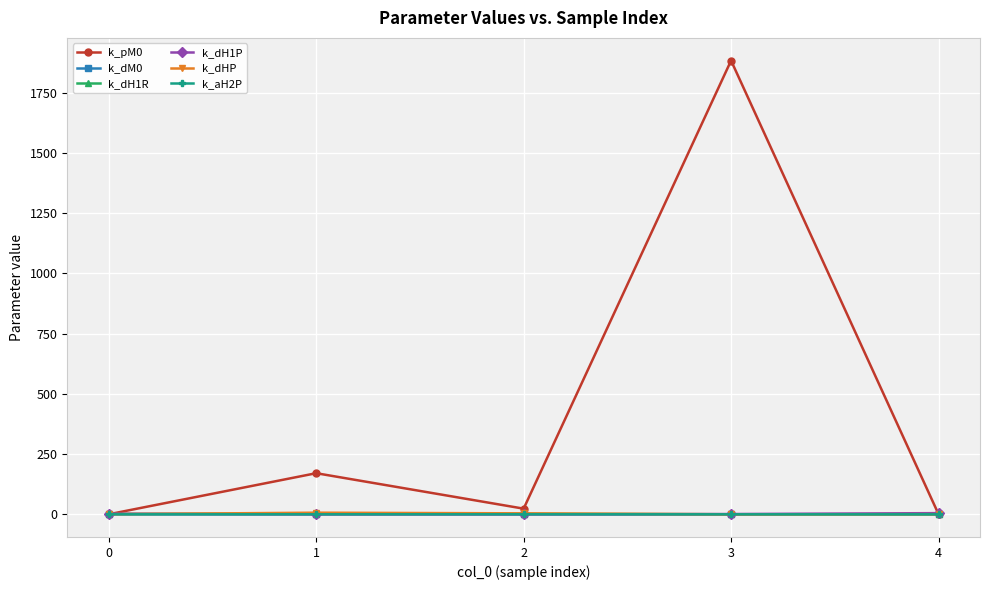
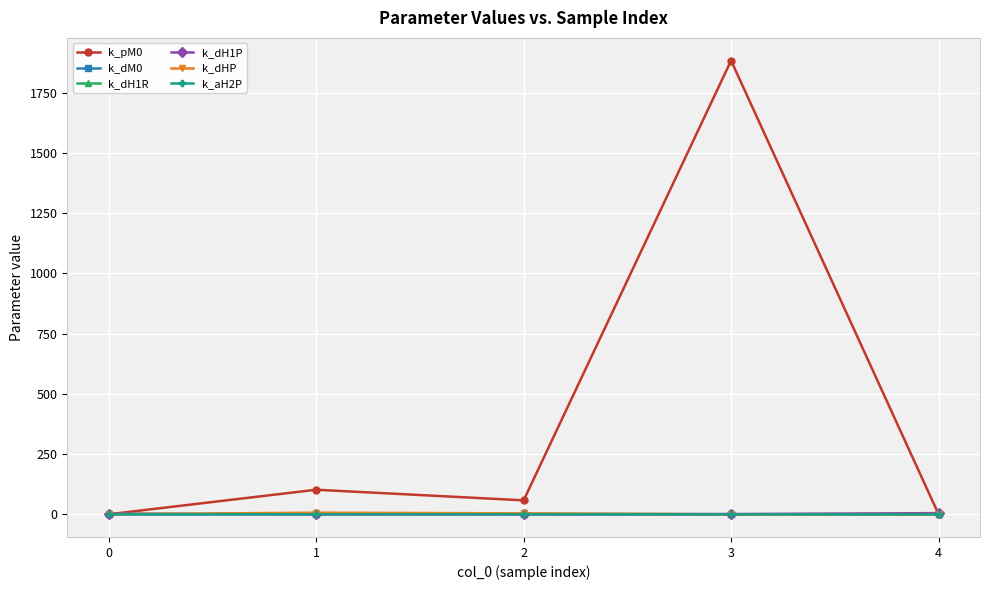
k_pM0, 1: 170 -> 100
k_pM0, 2: 20 -> 60
